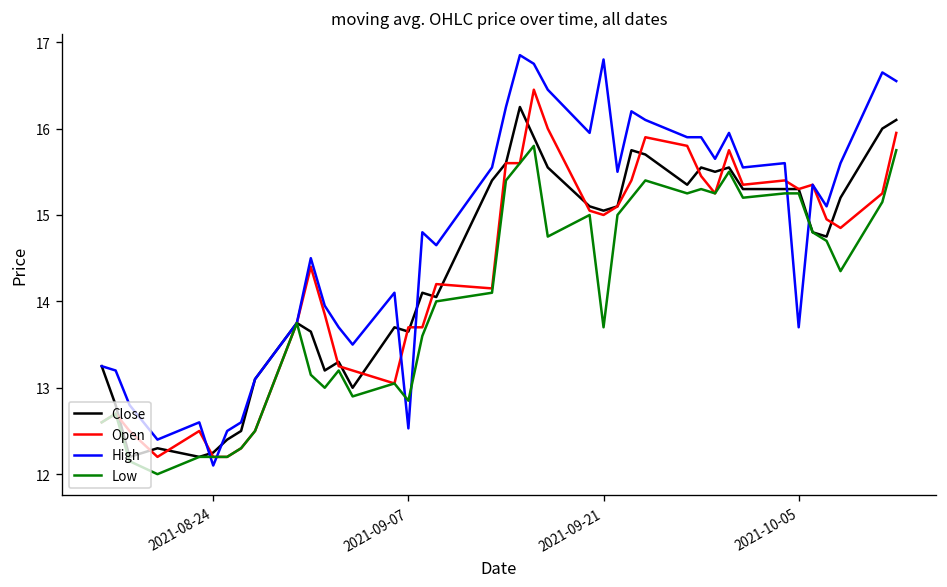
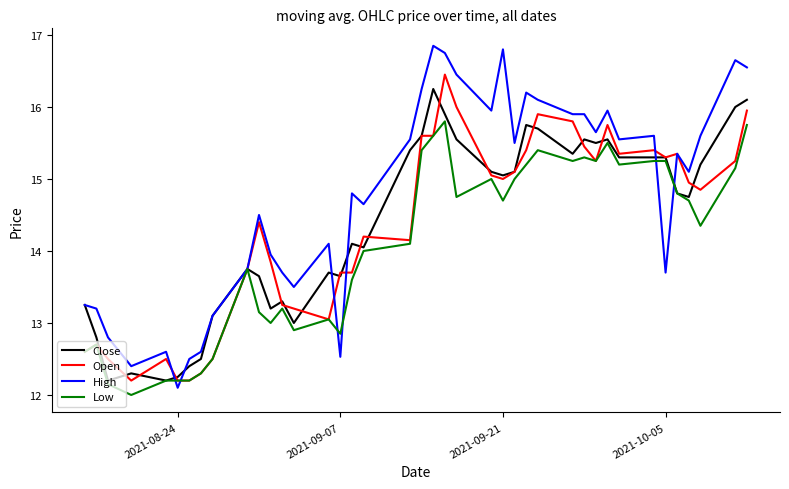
Low, 2021-09-21: 13.7 -> 14.7
